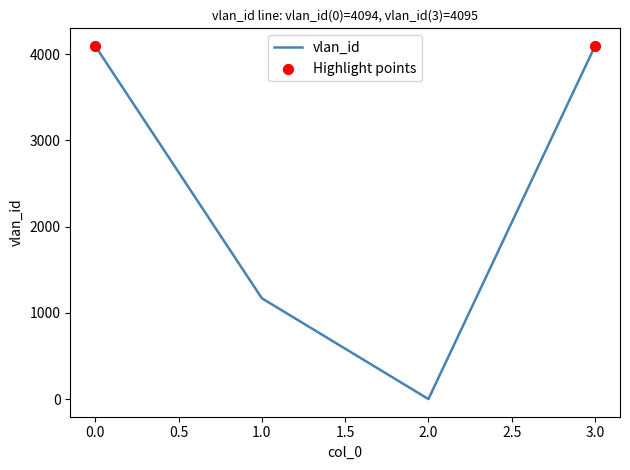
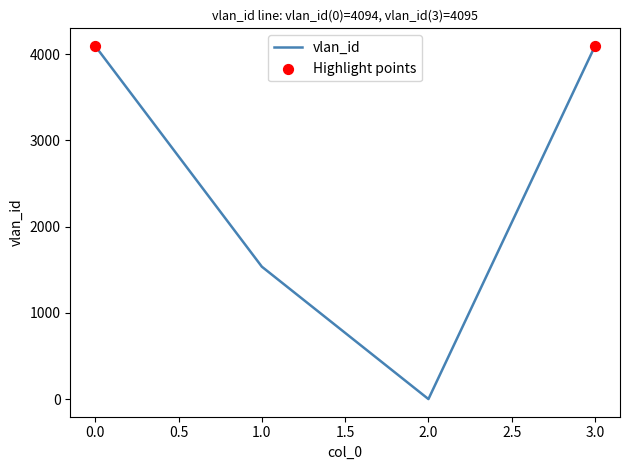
vlan_id, 1.0: 1200 -> 1500
